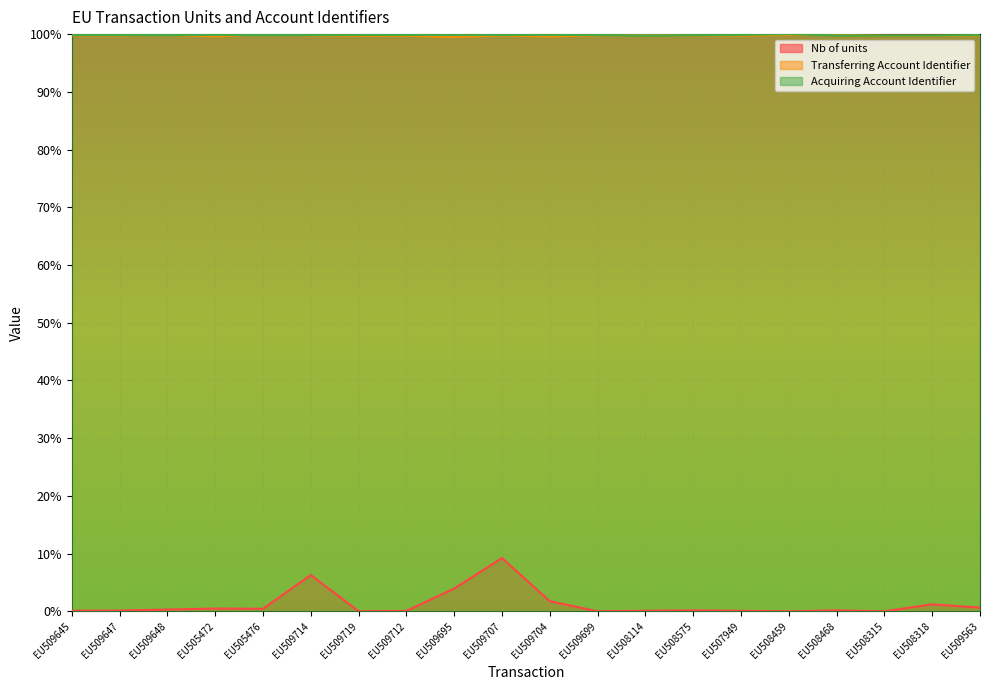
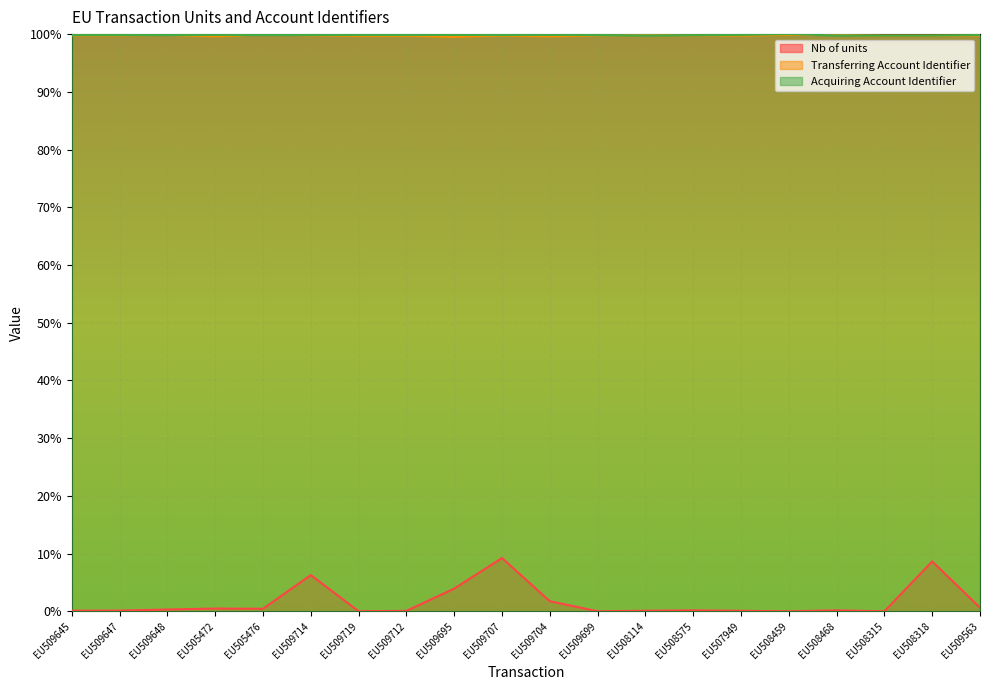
Nb of units, EU508318: 1% -> 9%
